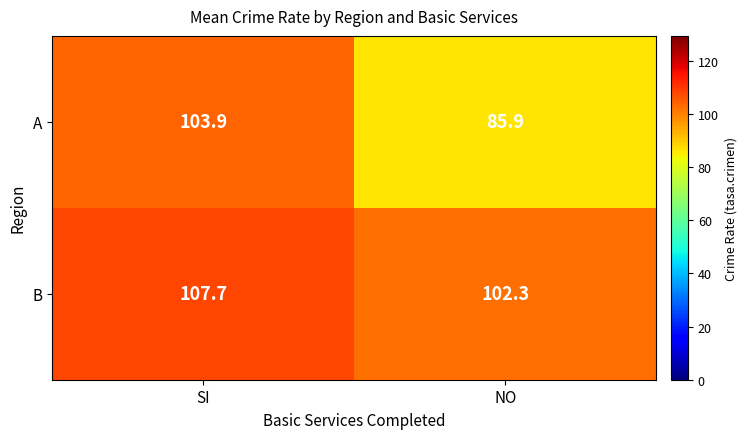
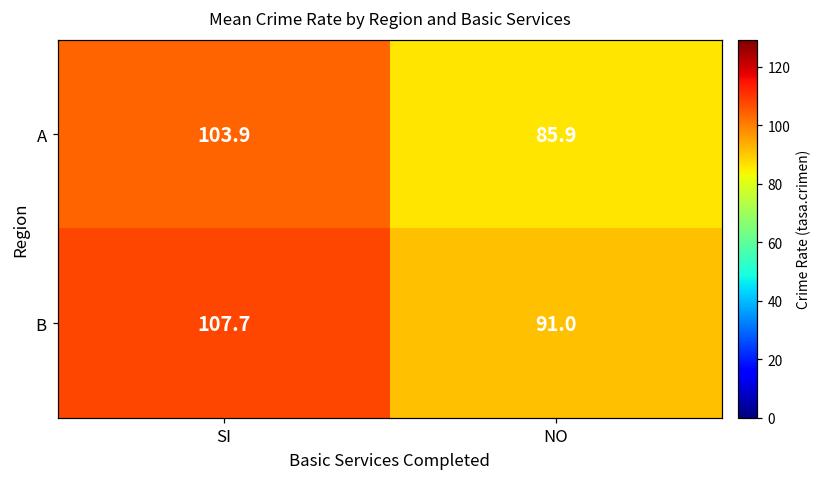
B, NO: 102.3 -> 91.0
